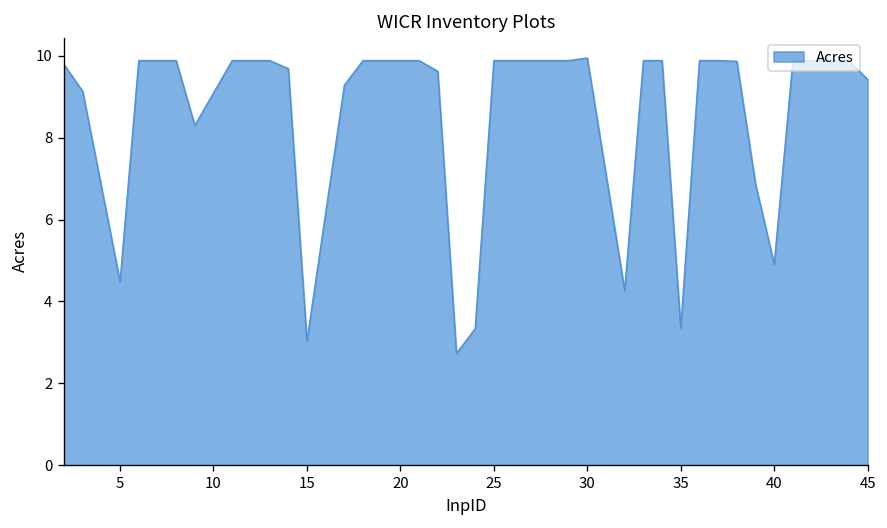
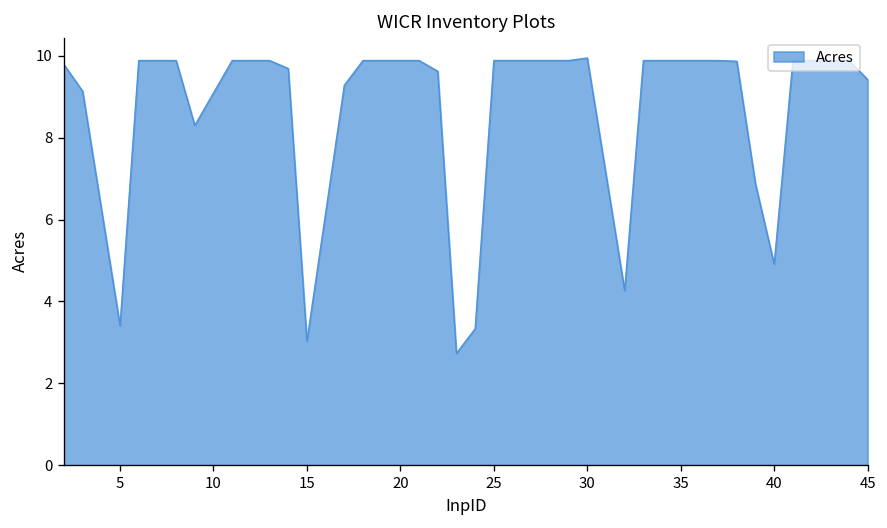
5: 4.5 -> 3.4
35: 3.4 -> 9.9
